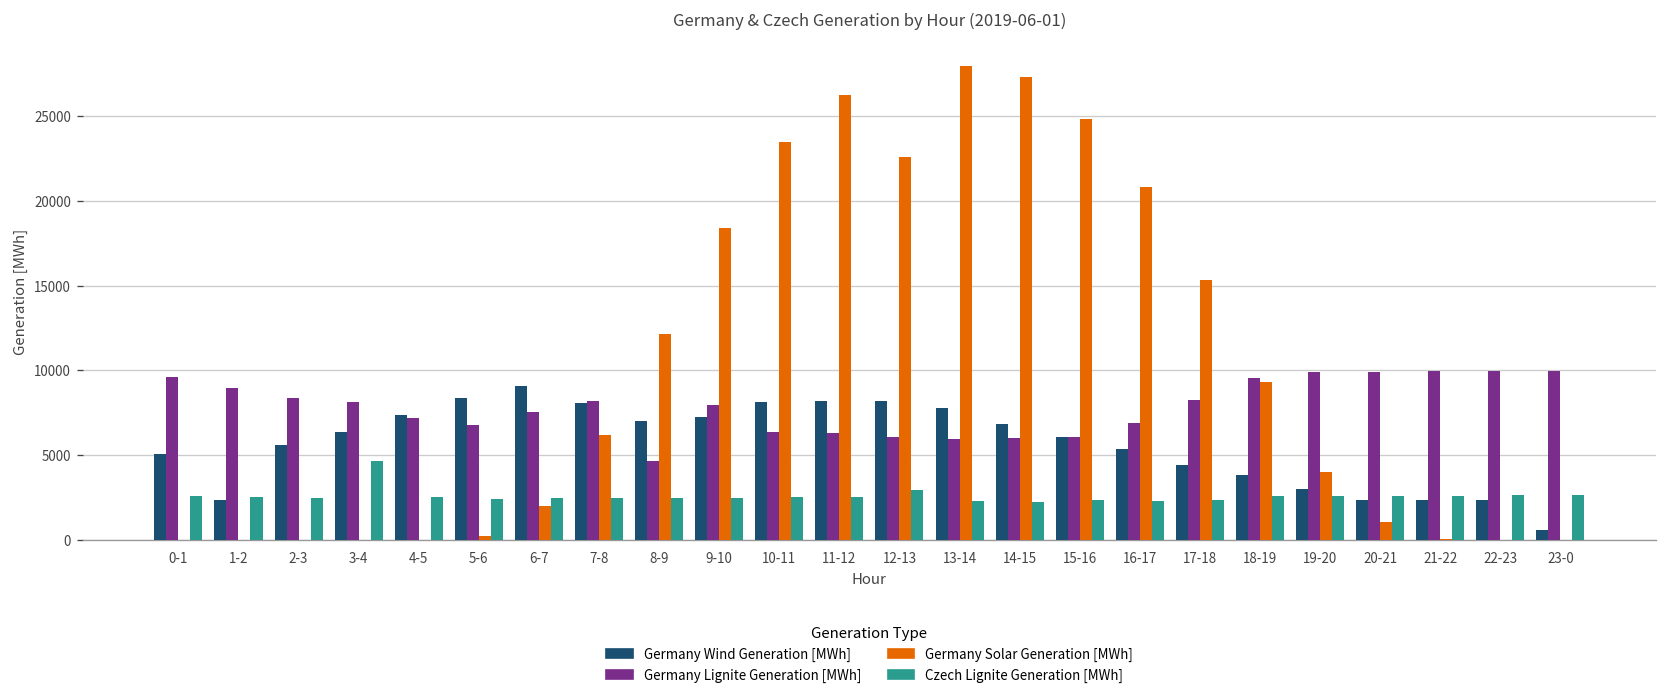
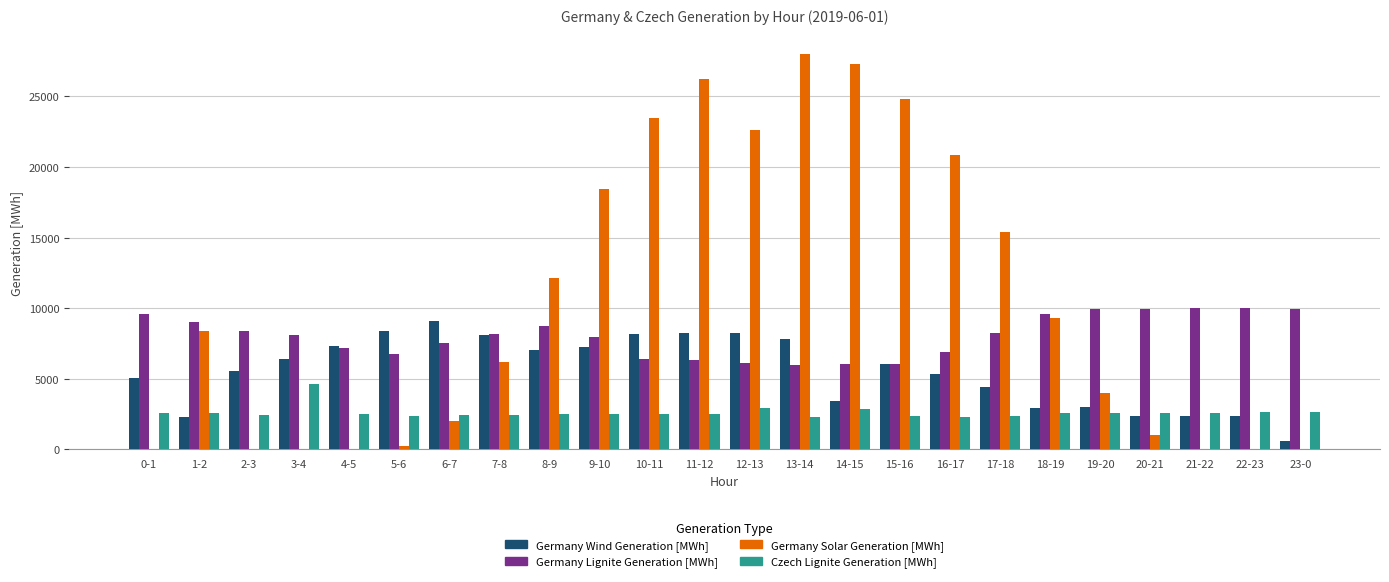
Germany Solar Generation [MWh], 1-2: 0 -> 8400
Germany Lignite Generation [MWh], 8-9: 4700 -> 8700
Germany Wind Generation [MWh], 14-15: 6900 -> 3500
Czech Lignite Generation [MWh], 14-15: 2300 -> 2800
Germany Wind Generation [MWh], 18-19: 3800 -> 2900
